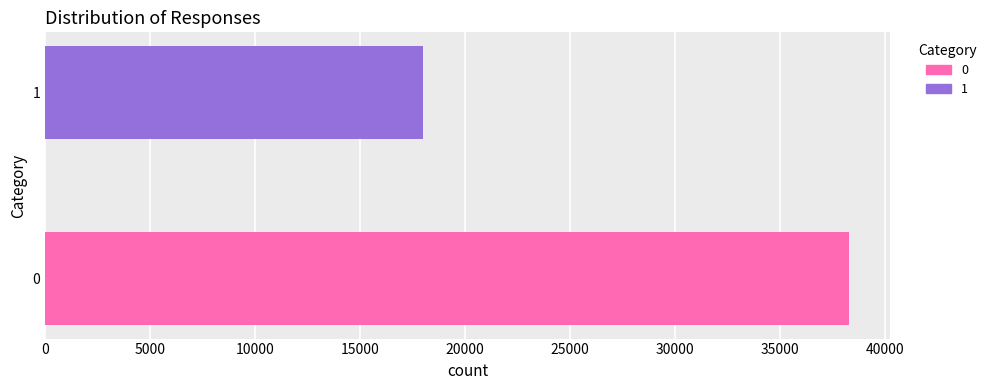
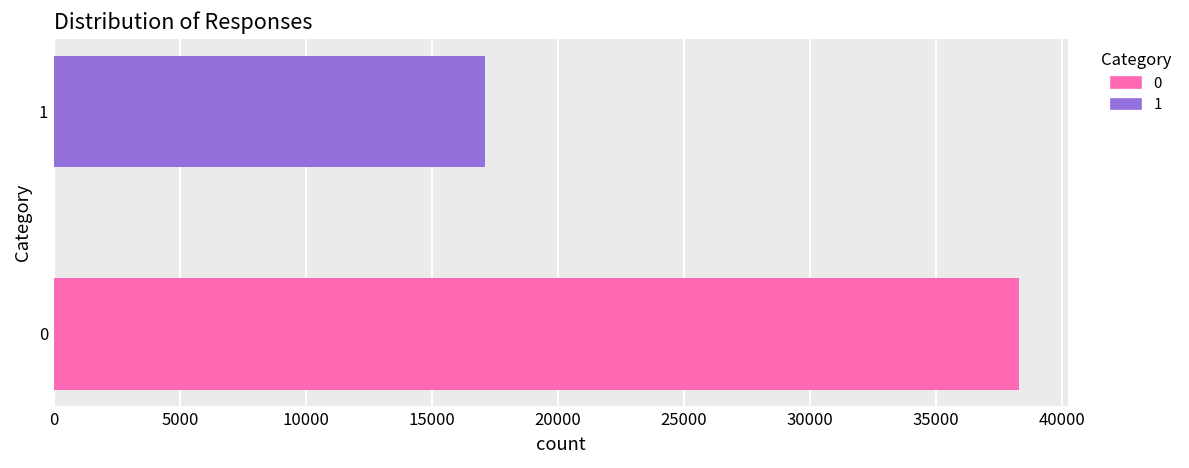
1: 18000 -> 17100
